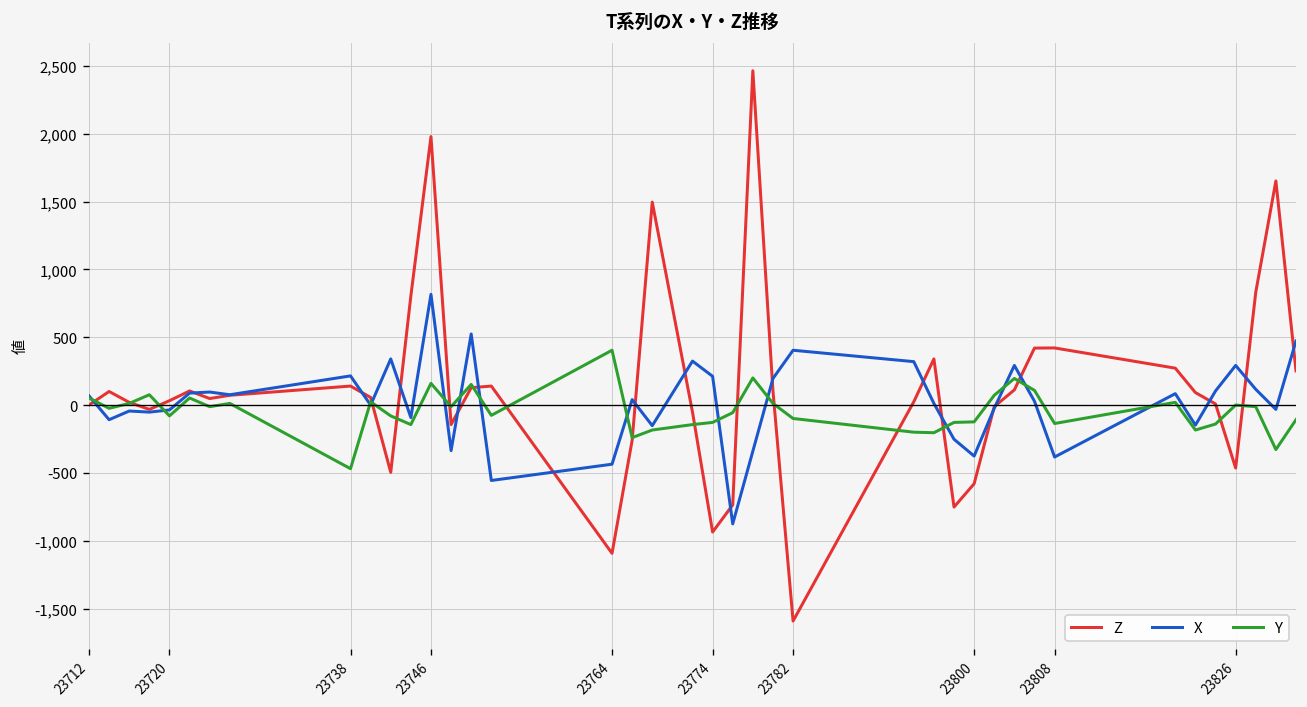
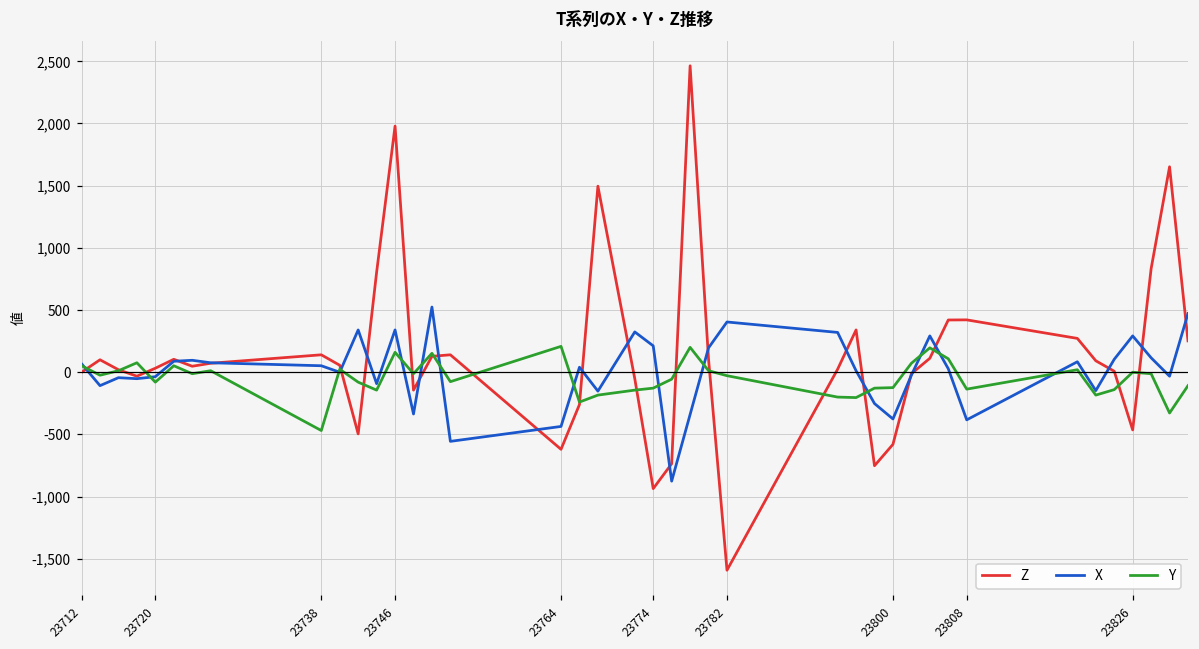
X, 23738: 220 -> 50
X, 23746: 820 -> 340
Z, 23764: -1,090 -> -620
Y, 23764: 400 -> 210
Y, 23782: -100 -> -30
